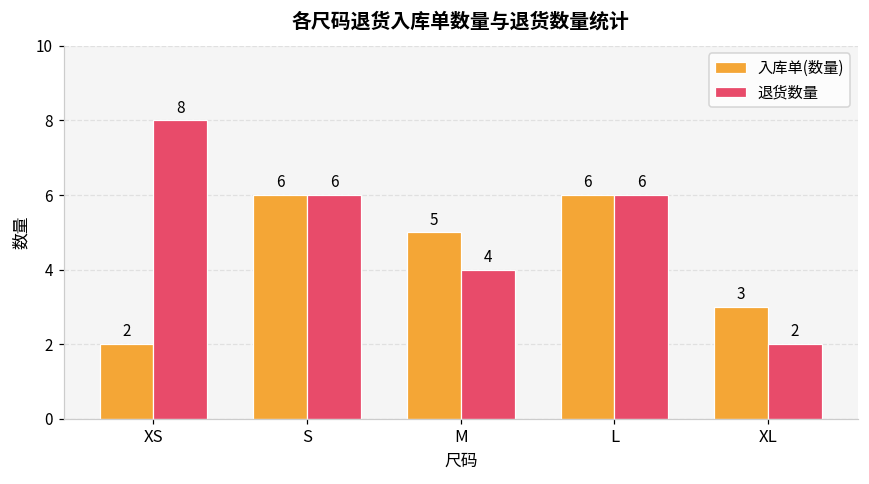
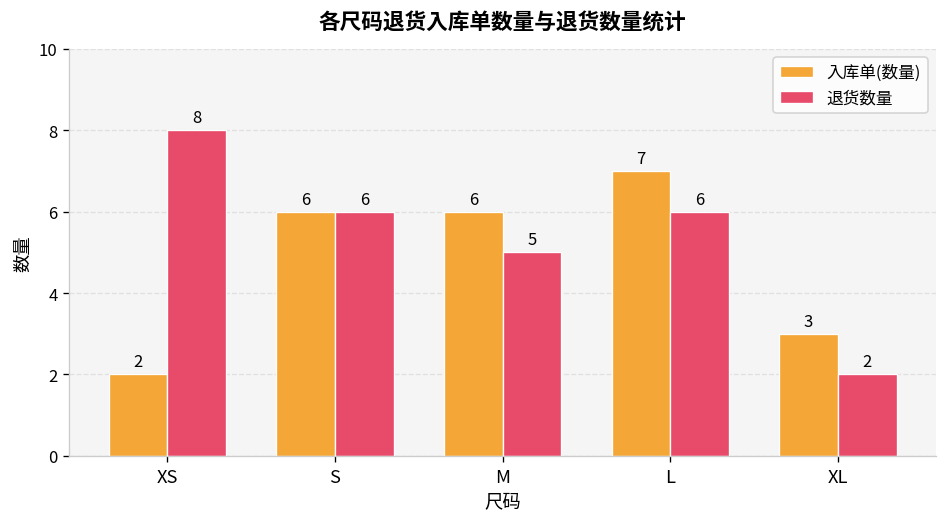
入库单(数量), M: 5 -> 6
退货数量, M: 4 -> 5
入库单(数量), L: 6 -> 7
